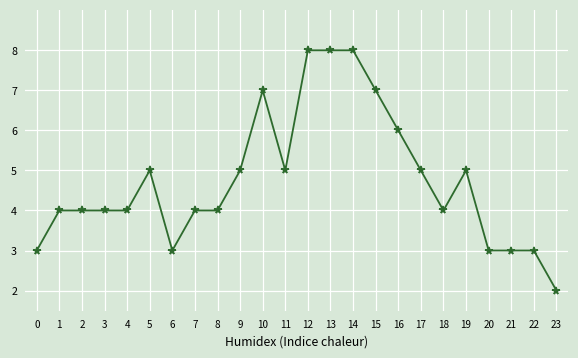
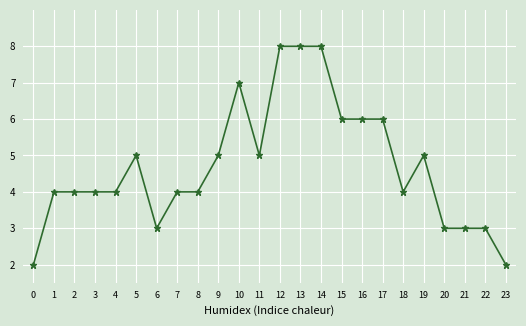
0: 3 -> 2
15: 7 -> 6
17: 5 -> 6
